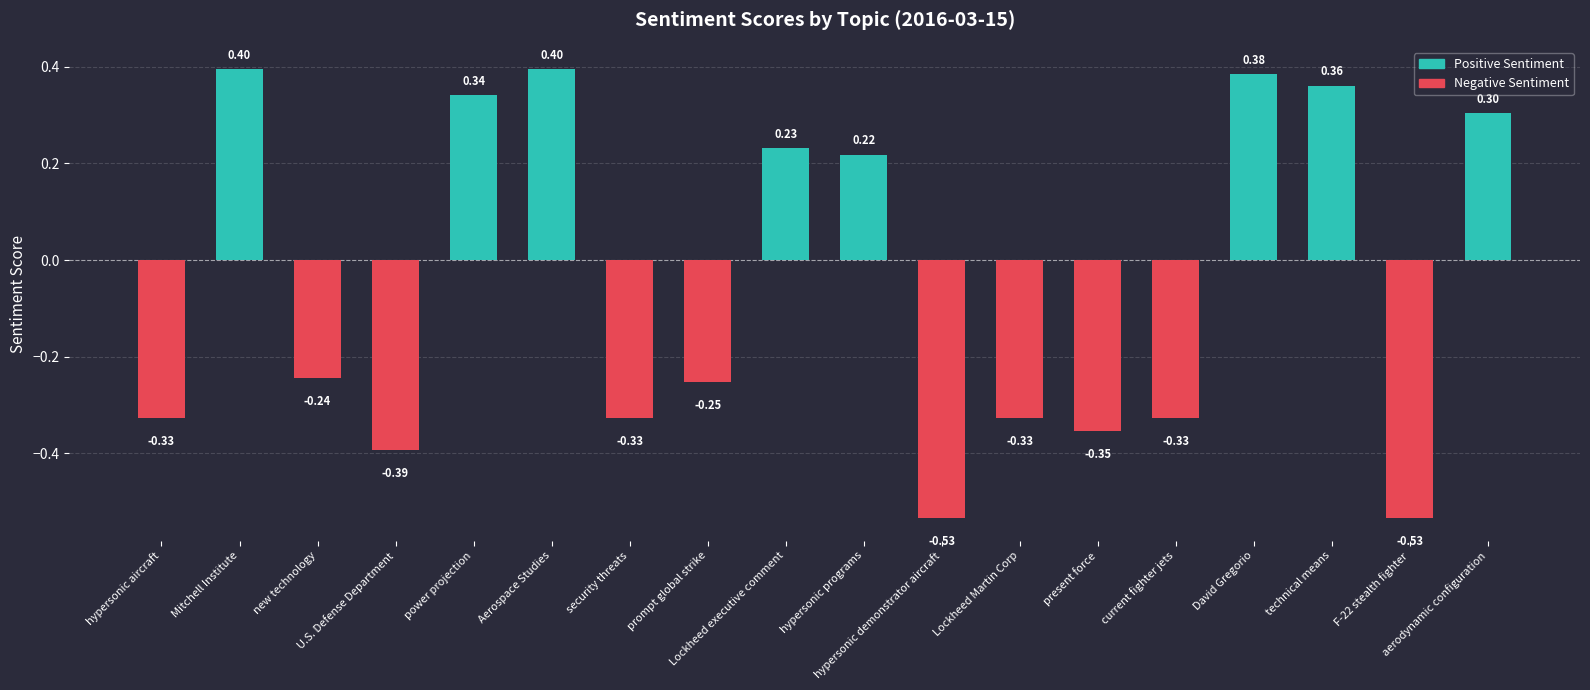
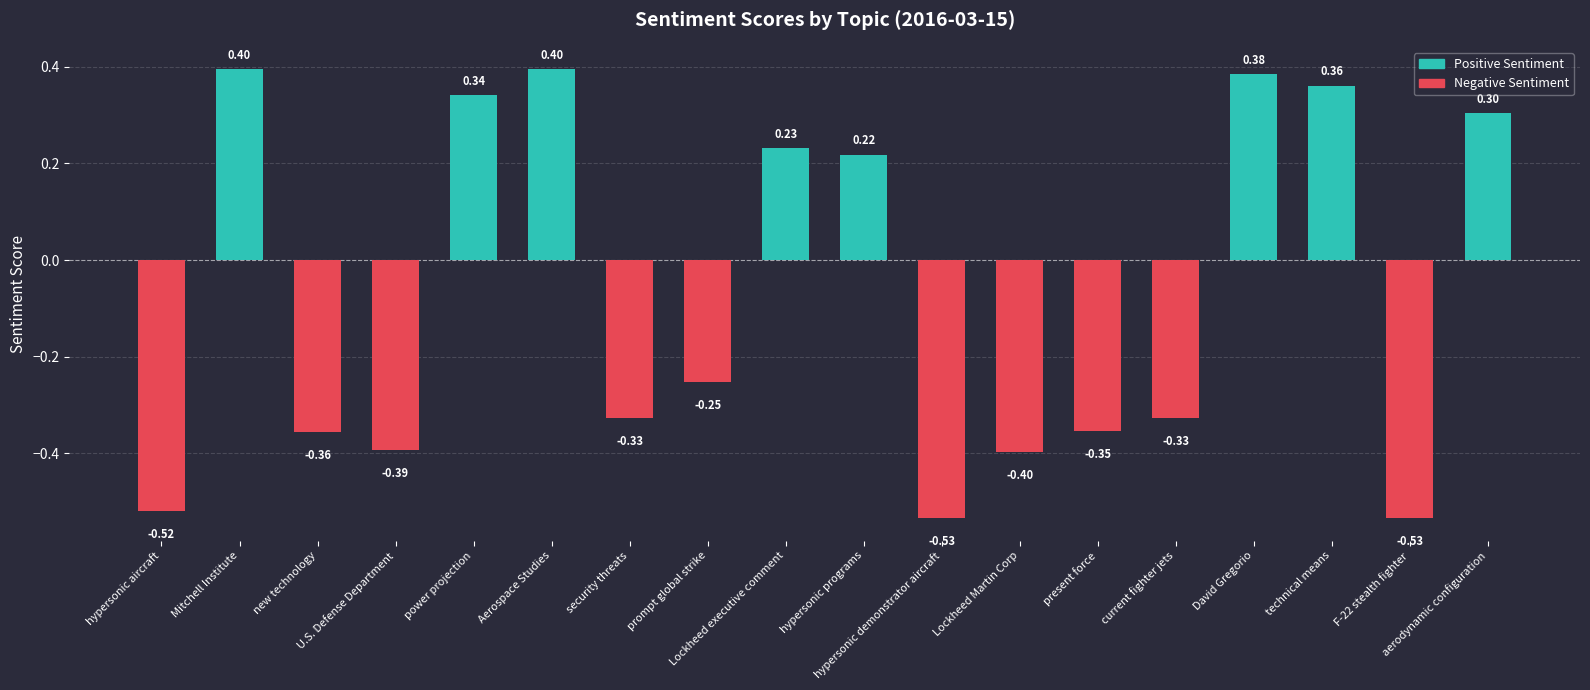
hypersonic aircraft: -0.33 -> -0.52
new technology: -0.24 -> -0.36
Lockheed Martin Corp: -0.33 -> -0.40
